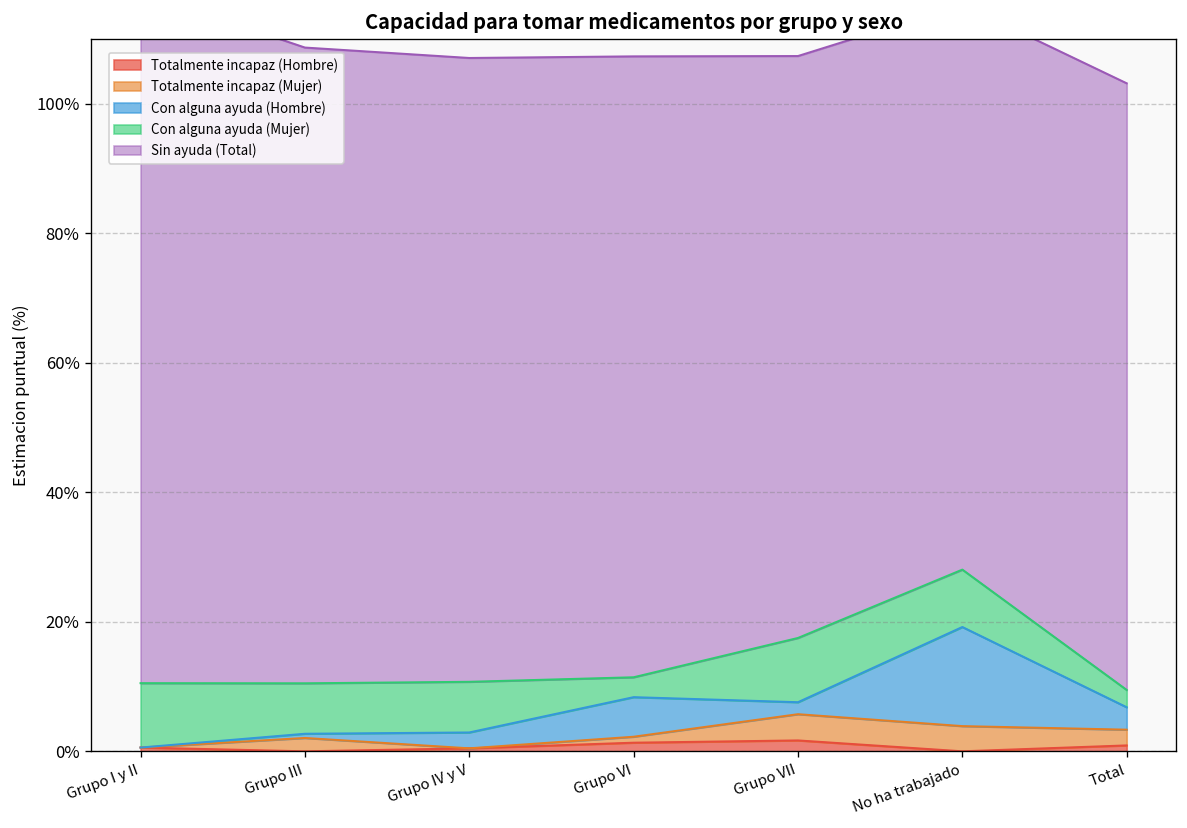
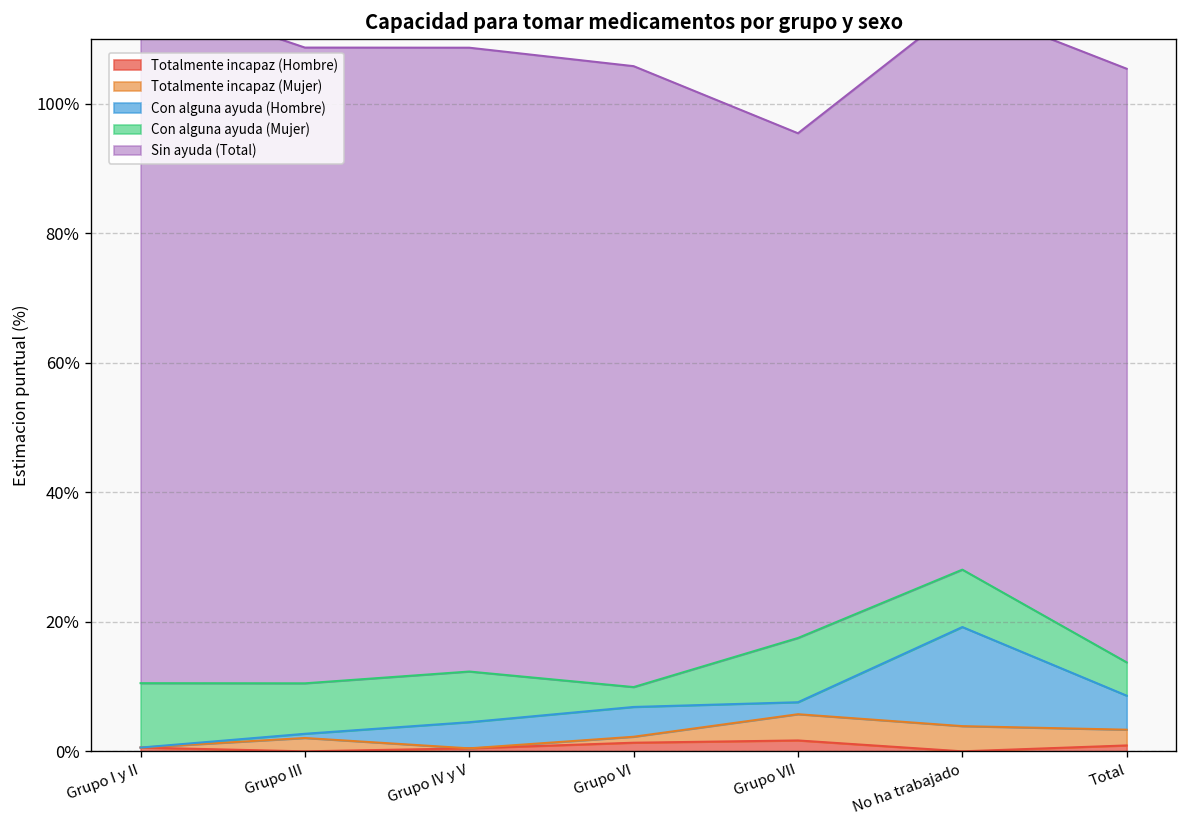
Con alguna ayuda (Hombre), Grupo IV y V: 2% -> 4%
Con alguna ayuda (Hombre), Grupo VI: 6% -> 5%
Sin ayuda (Total), Grupo VII: 90% -> 78%
Con alguna ayuda (Hombre), Total: 3% -> 5%
Con alguna ayuda (Mujer), Total: 3% -> 5%
Sin ayuda (Total), Total: 94% -> 92%
